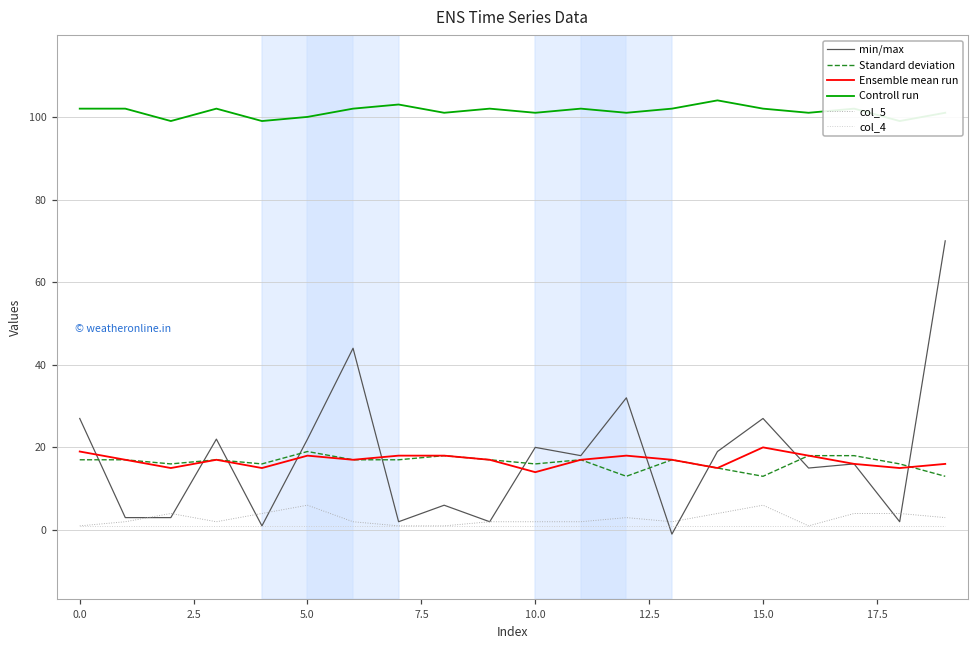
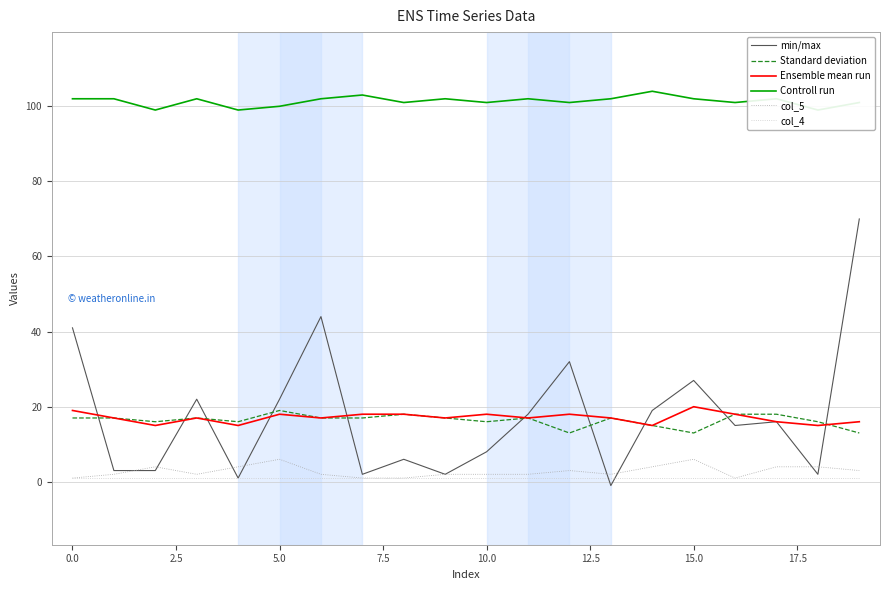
min/max, 0.0: 27 -> 41
min/max, 10.0: 20 -> 8
Ensemble mean run, 10.0: 14 -> 18
